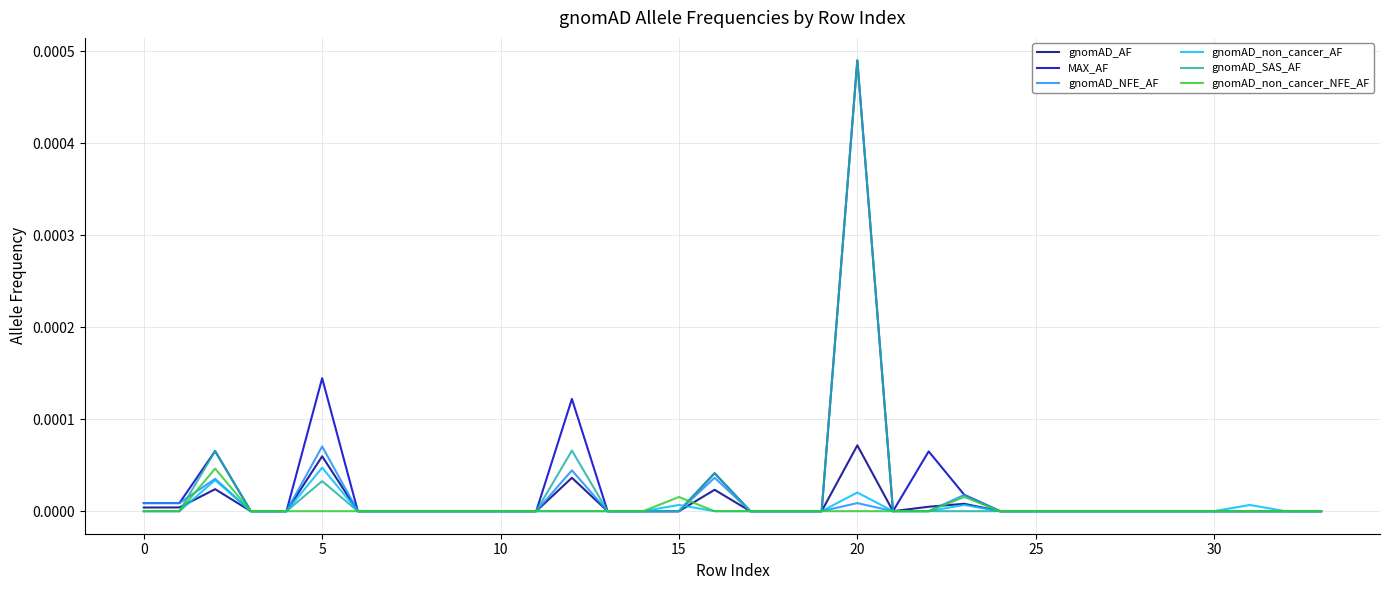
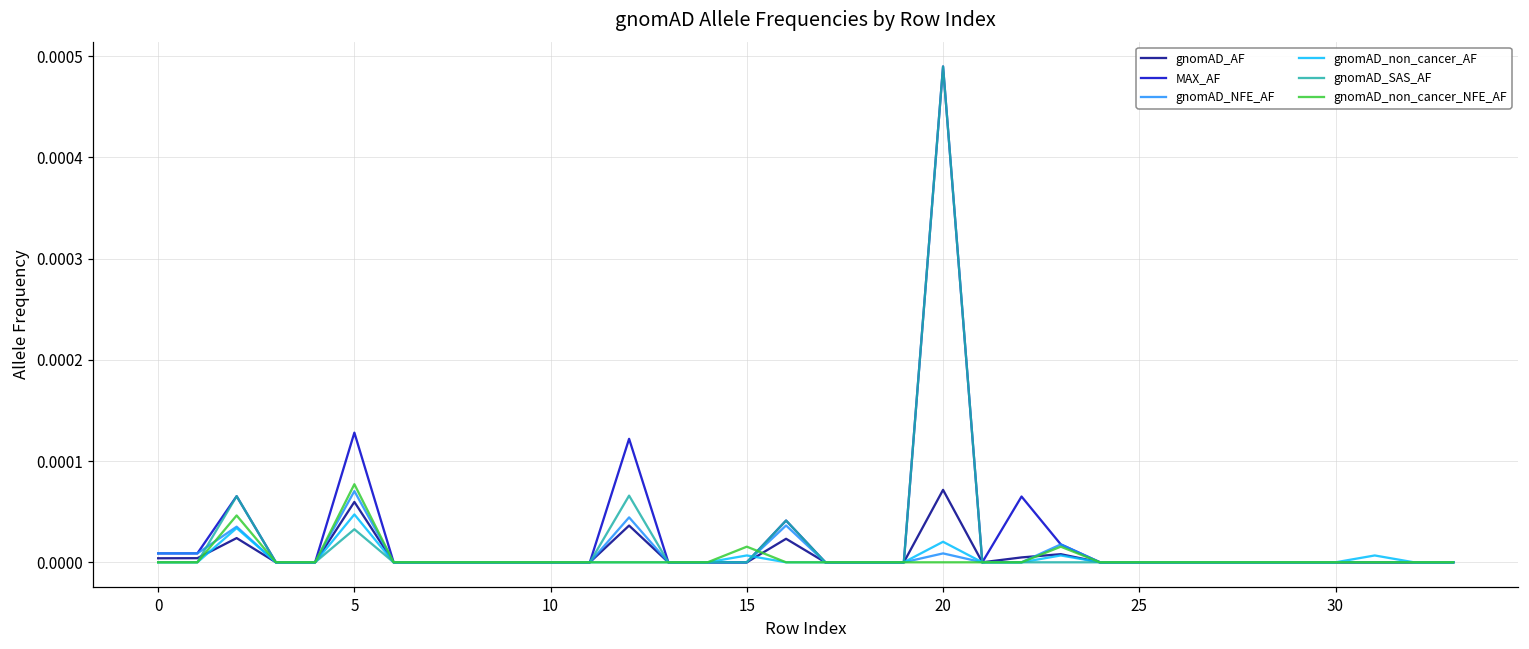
MAX_AF, 5: 0.00014 -> 0.00013
gnomAD_non_cancer_NFE_AF, 5: 0.0000 -> 0.0001
